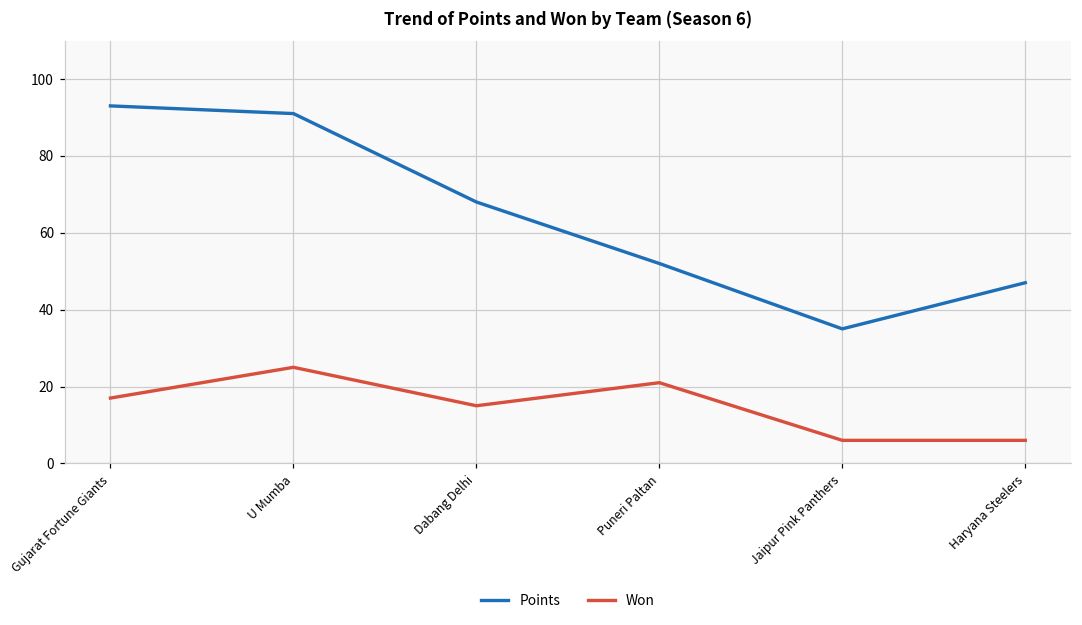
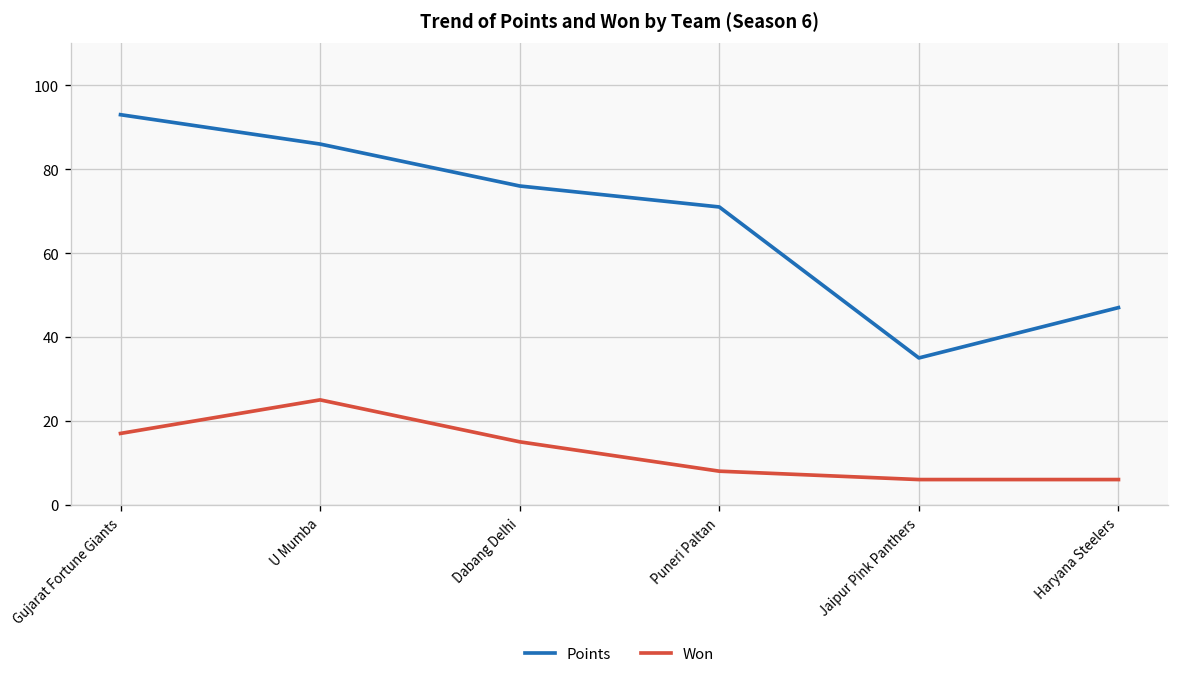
Points, U Mumba: 91 -> 86
Points, Dabang Delhi: 68 -> 76
Points, Puneri Paltan: 52 -> 71
Won, Puneri Paltan: 21 -> 8
